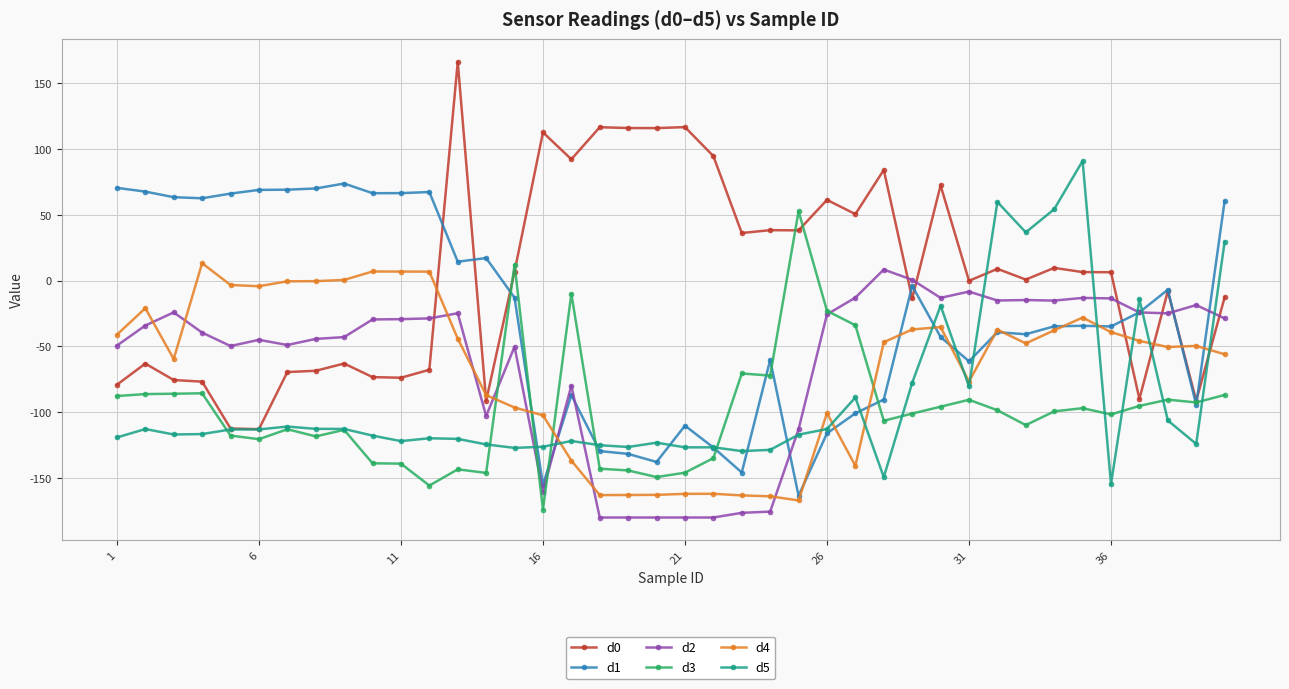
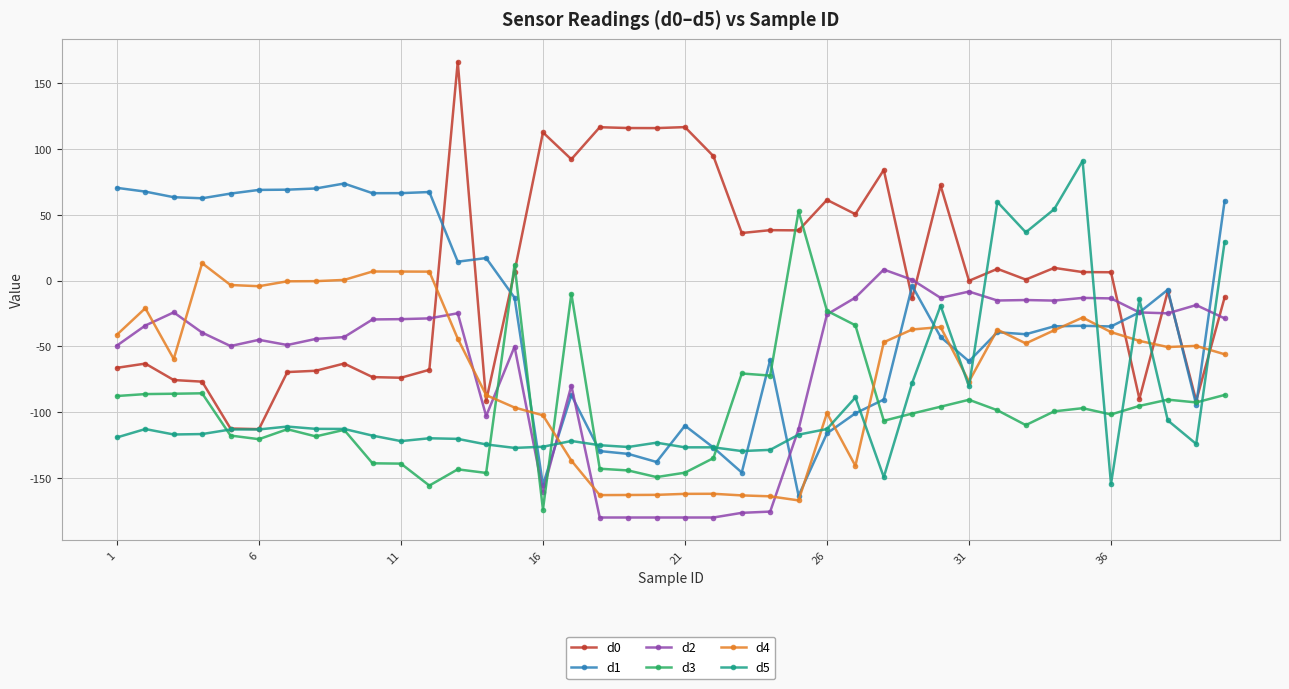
d0, 1: -79 -> -66
